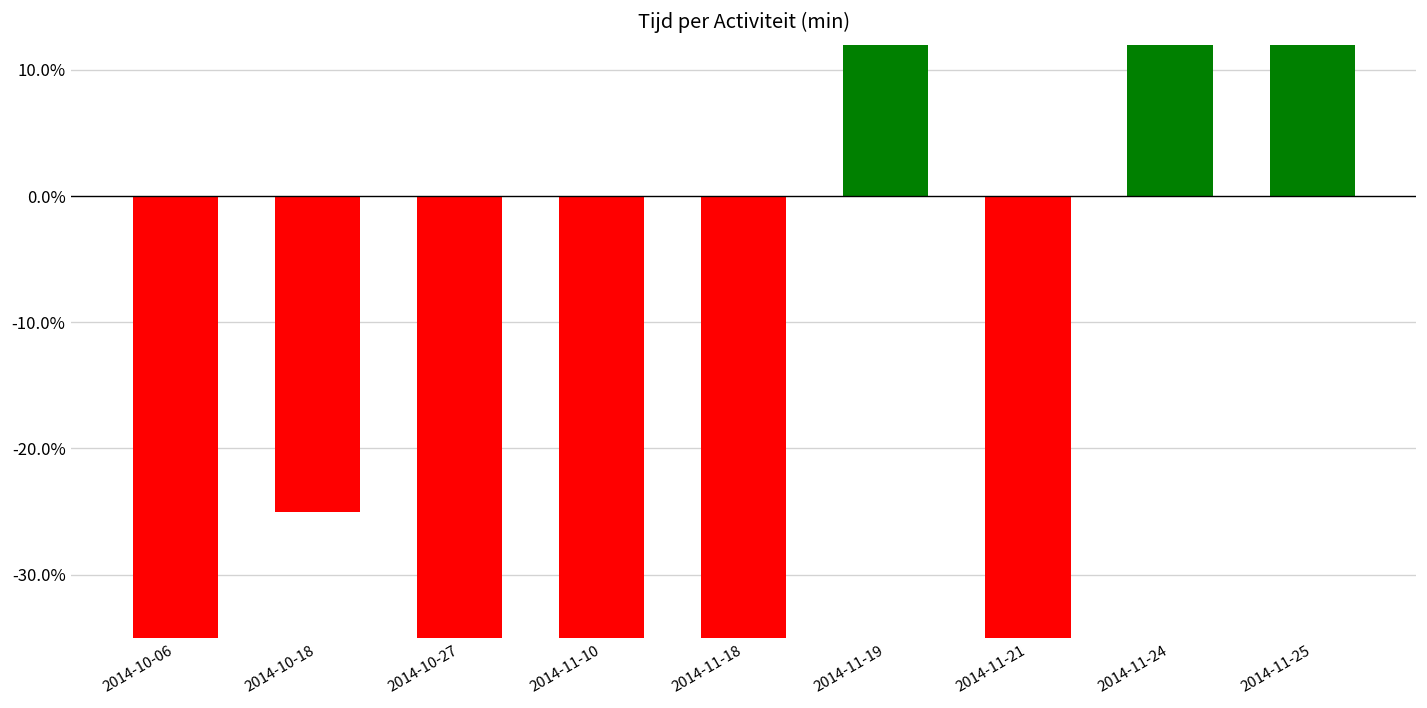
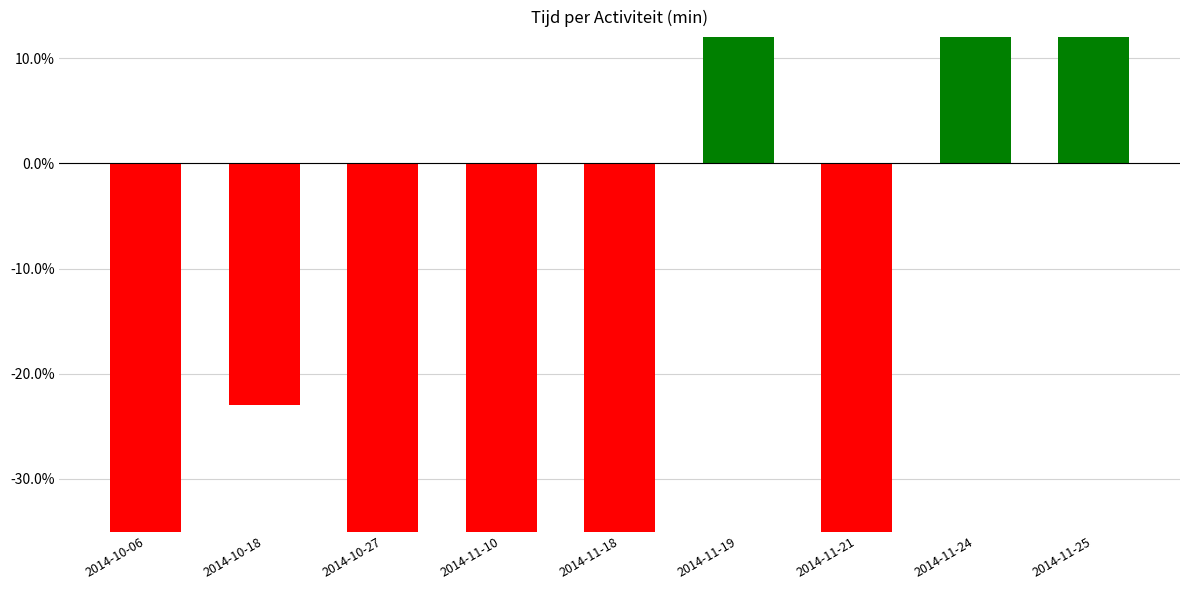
2014-10-18: -25.0% -> -23.0%
